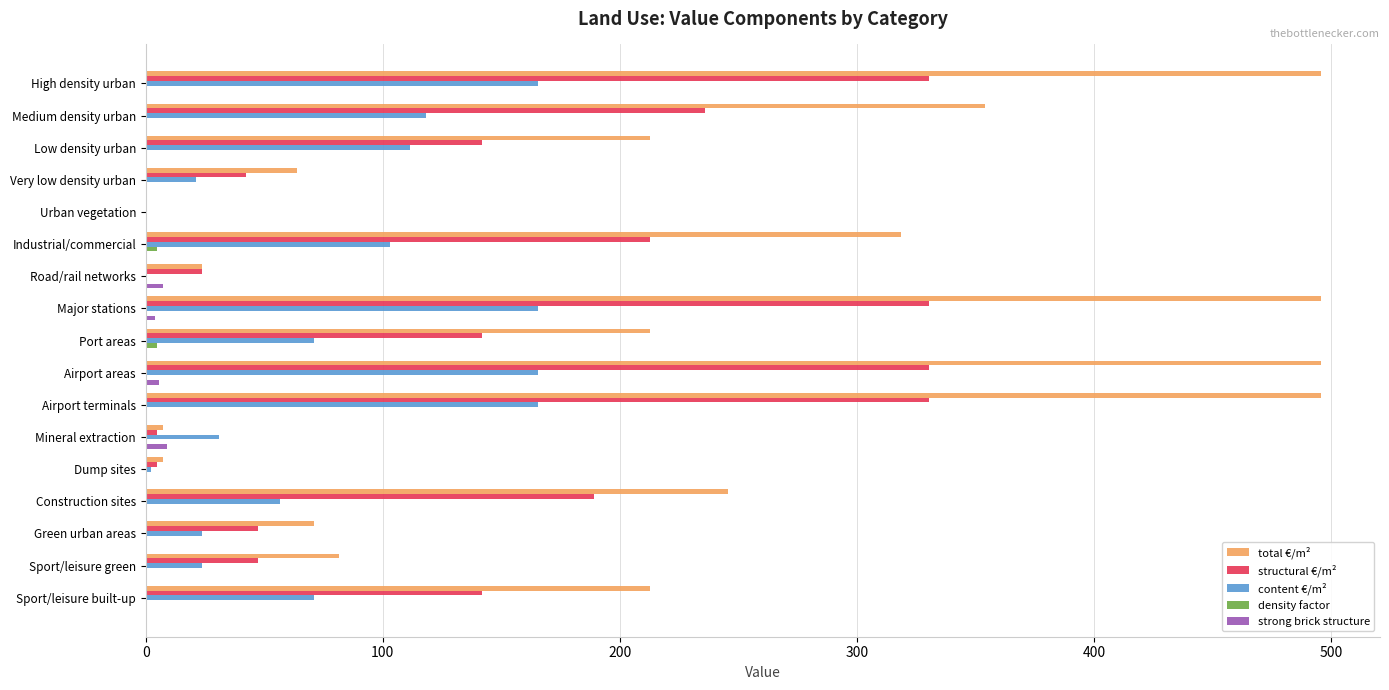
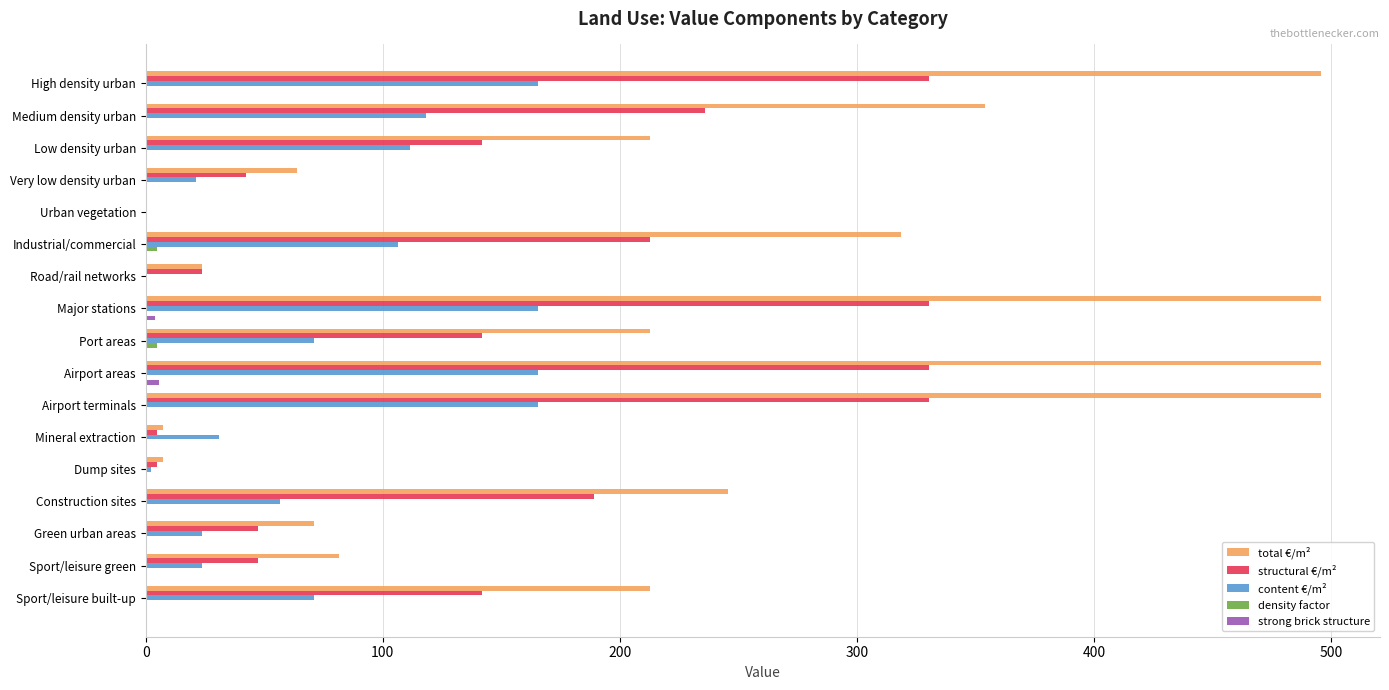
content €/m², Industrial/commercial: 103 -> 106
strong brick structure, Road/rail networks: 7 -> 1
strong brick structure, Mineral extraction: 9 -> 0
